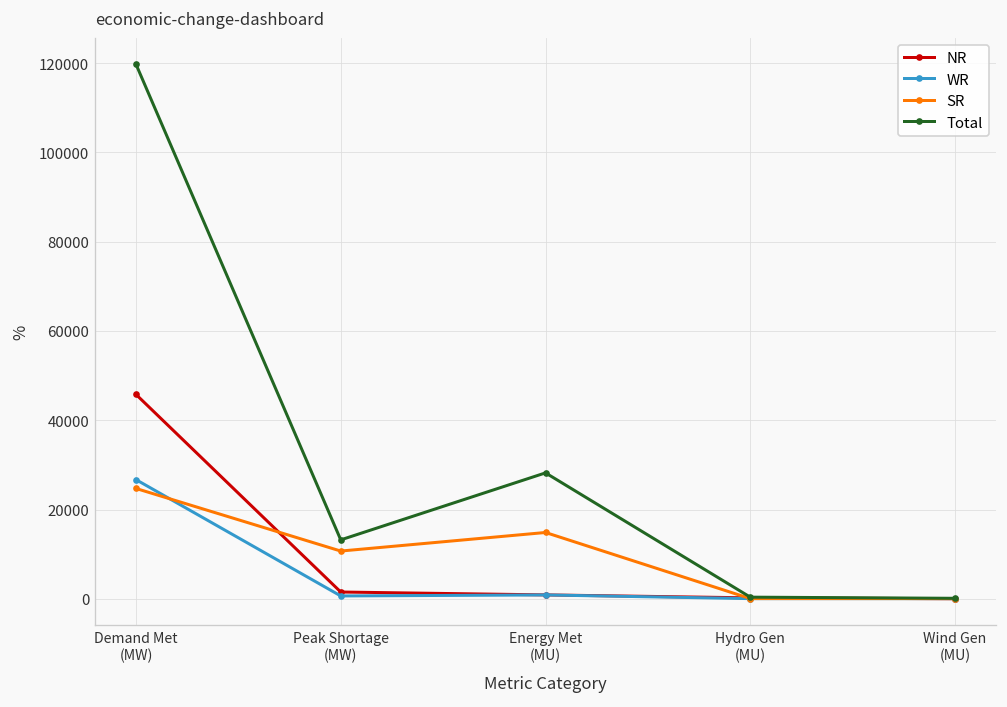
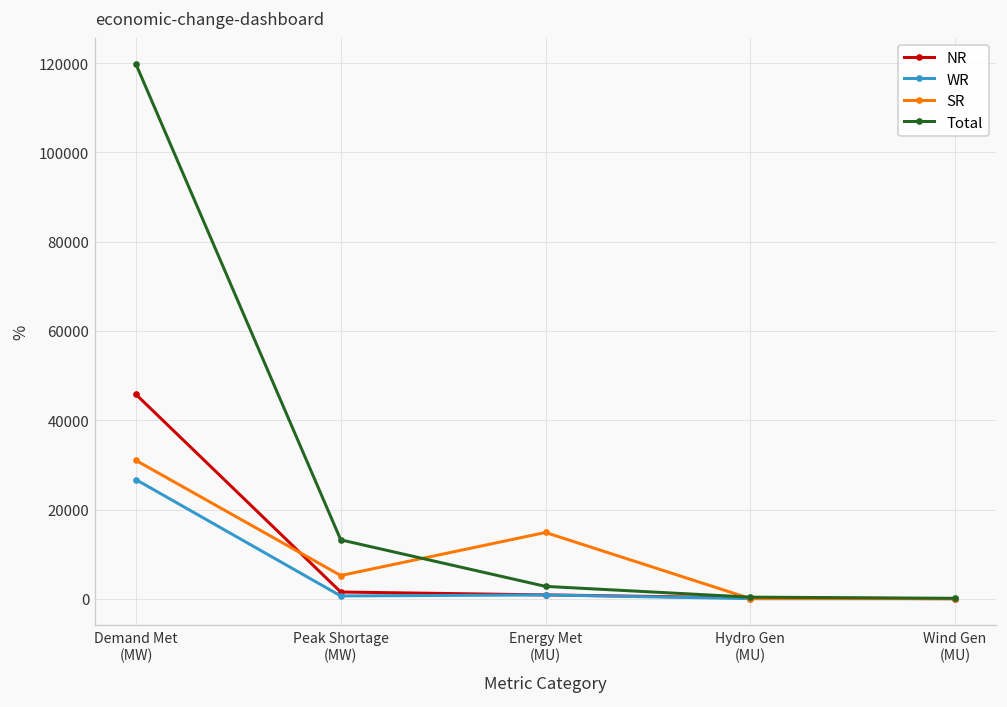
SR, Demand Met (MW): 25000 -> 31000
SR, Peak Shortage (MW): 11000 -> 5000
Total, Energy Met (MU): 28000 -> 3000
